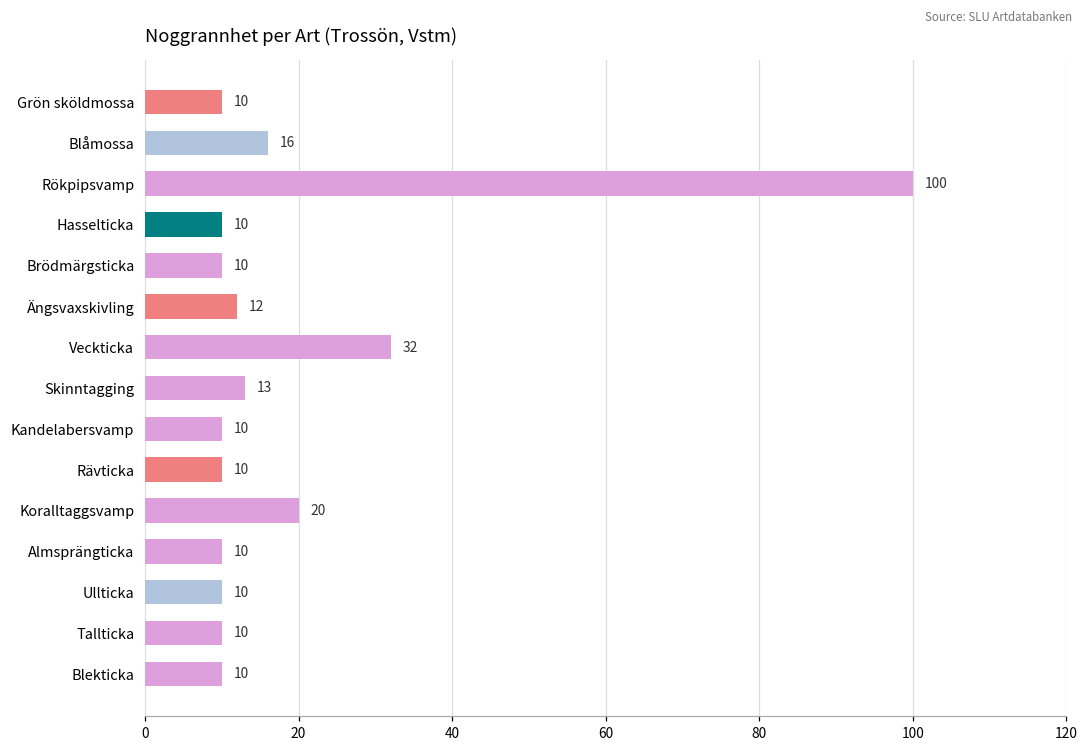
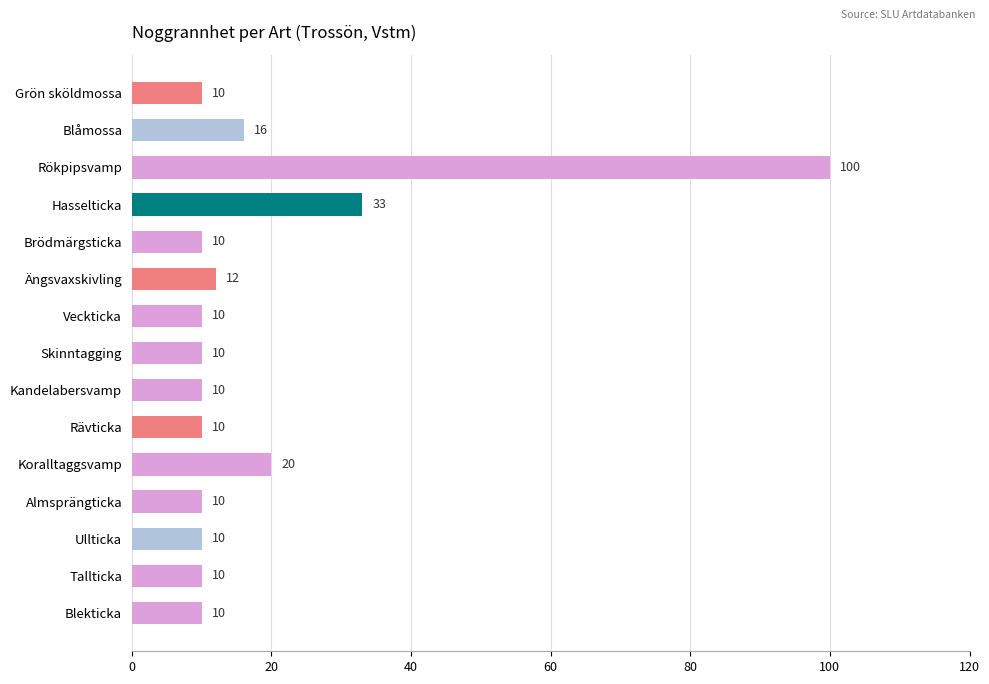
Hasselticka: 10 -> 33
Veckticka: 32 -> 10
Skinntagging: 13 -> 10
